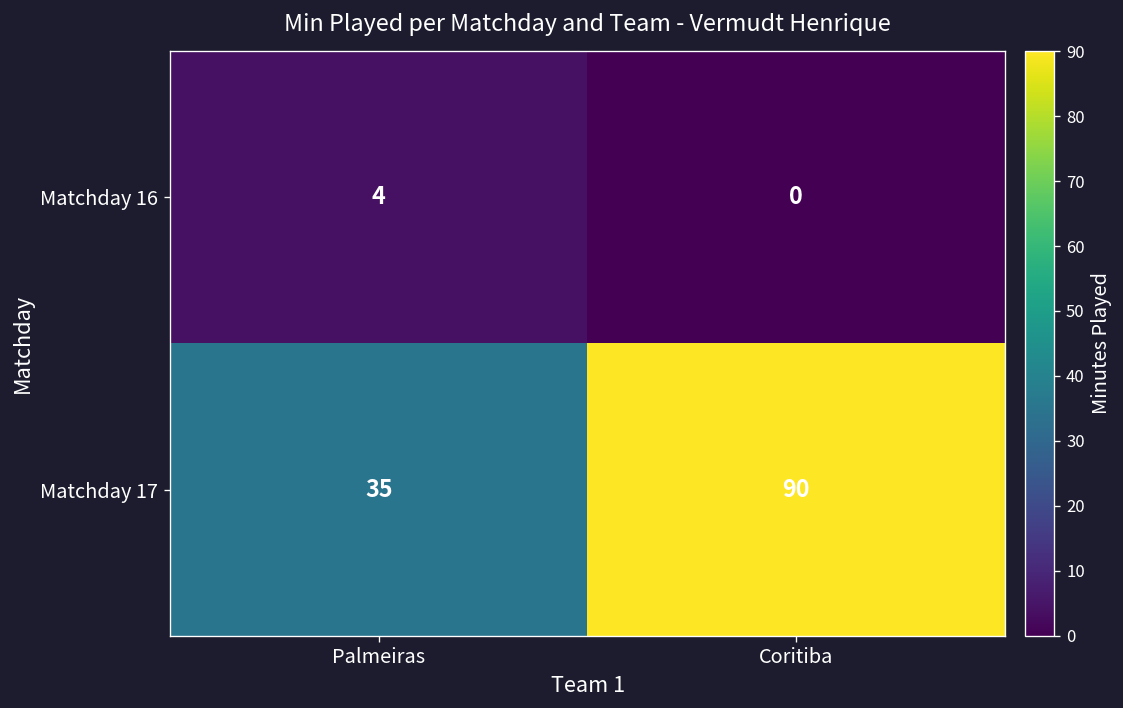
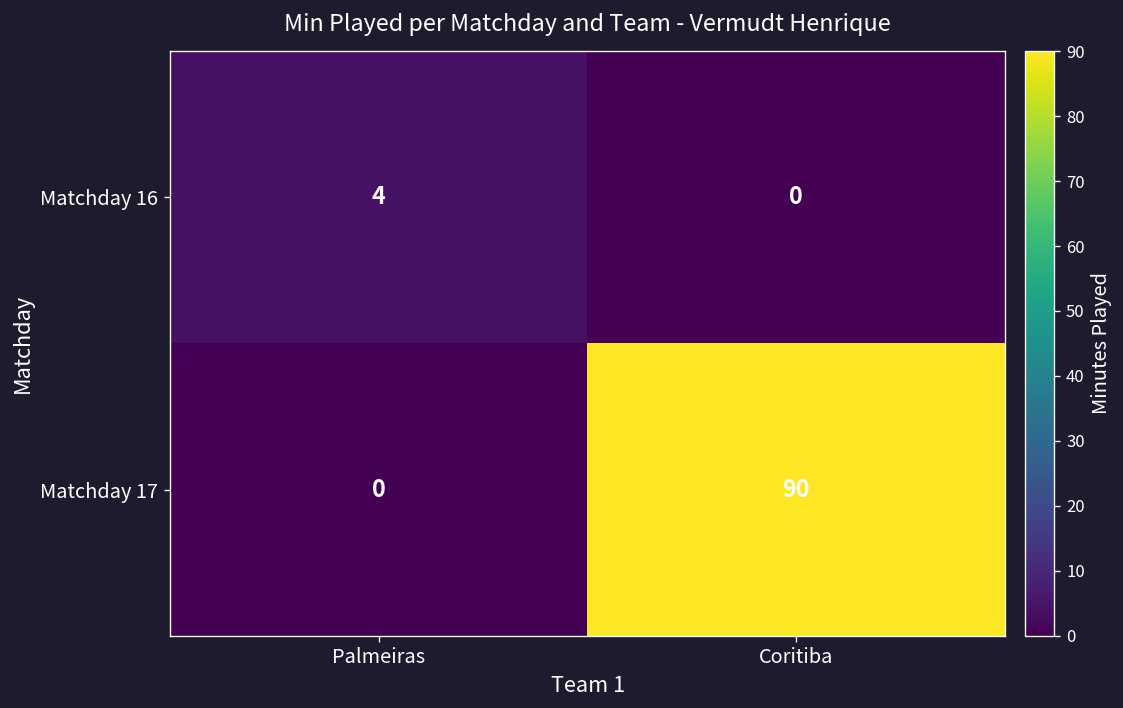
Matchday 17, Palmeiras: 35 -> 0
